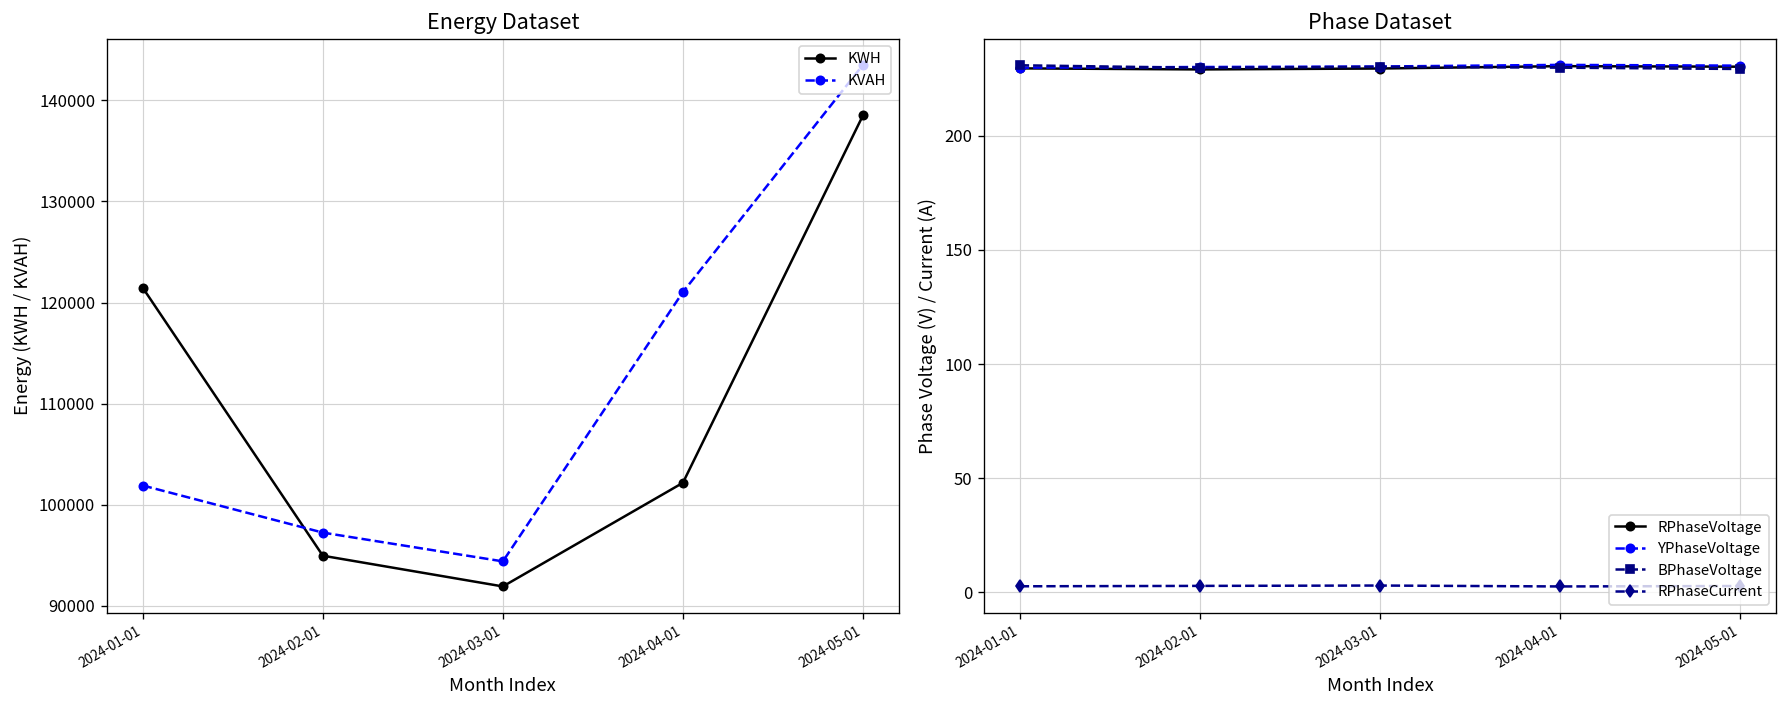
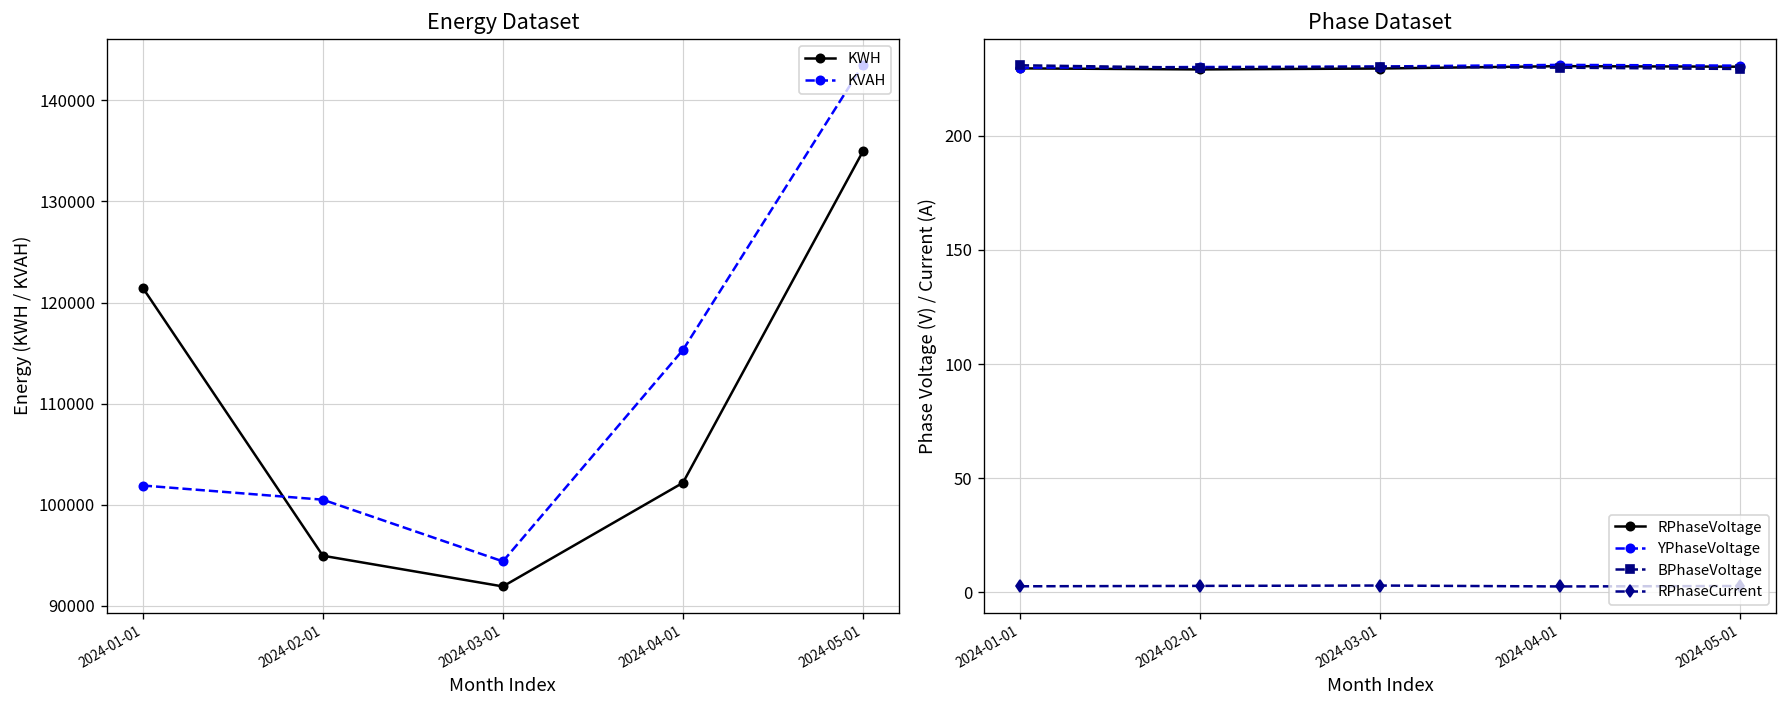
Energy Dataset, KVAH, 2024-02-01: 97000 -> 101000
Energy Dataset, KVAH, 2024-04-01: 121000 -> 115000
Energy Dataset, KWH, 2024-05-01: 139000 -> 135000
